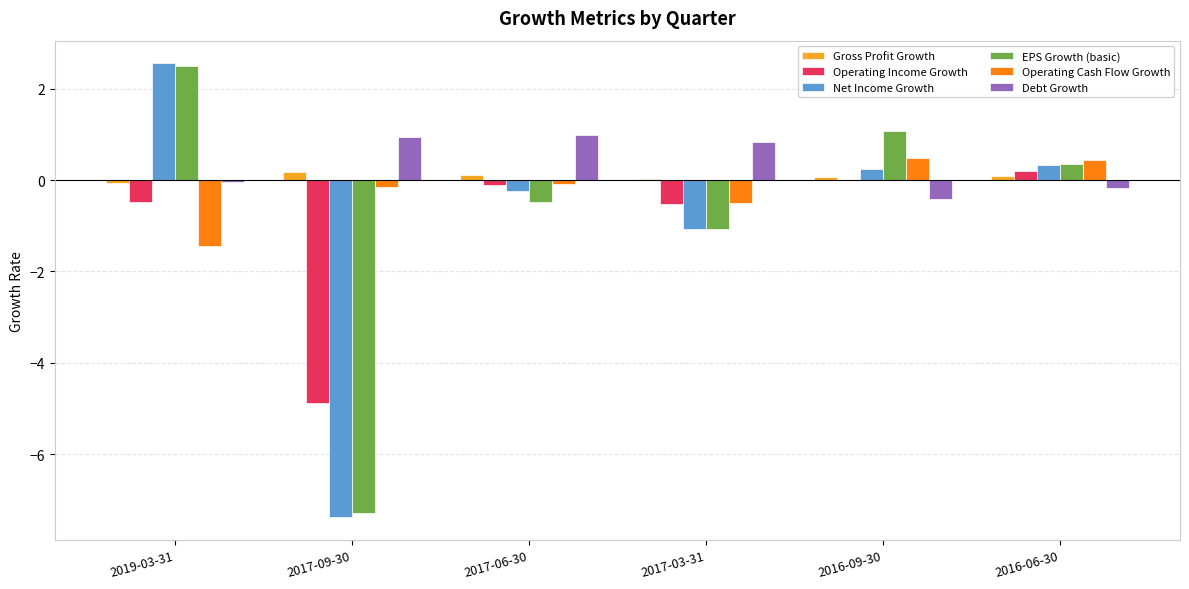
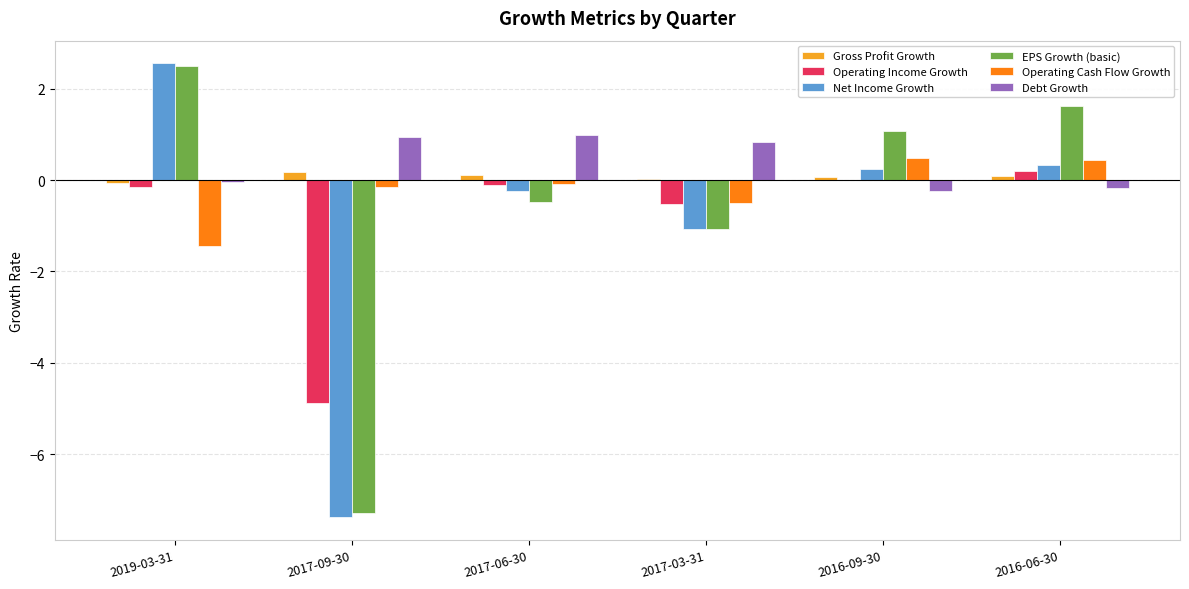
Operating Income Growth, 2019-03-31: -0.5 -> -0.1
Debt Growth, 2016-09-30: -0.4 -> -0.2
EPS Growth (basic), 2016-06-30: 0.4 -> 1.6
